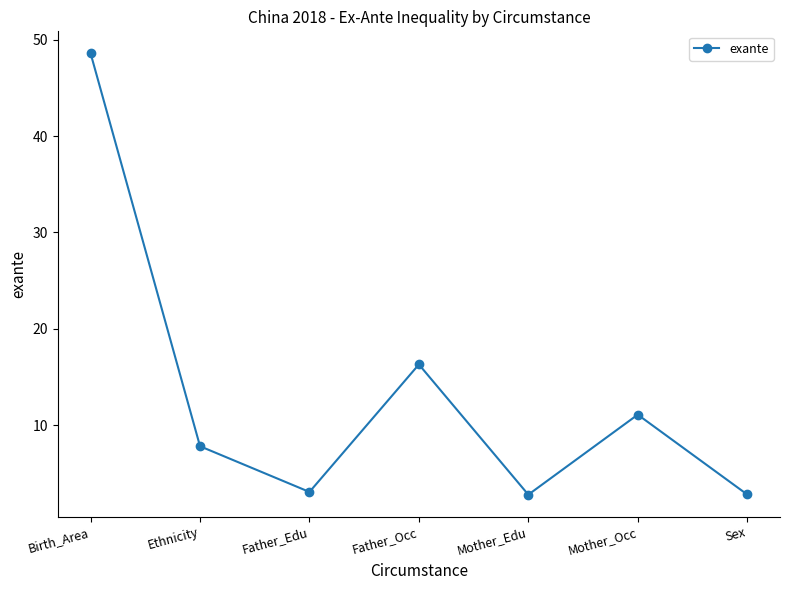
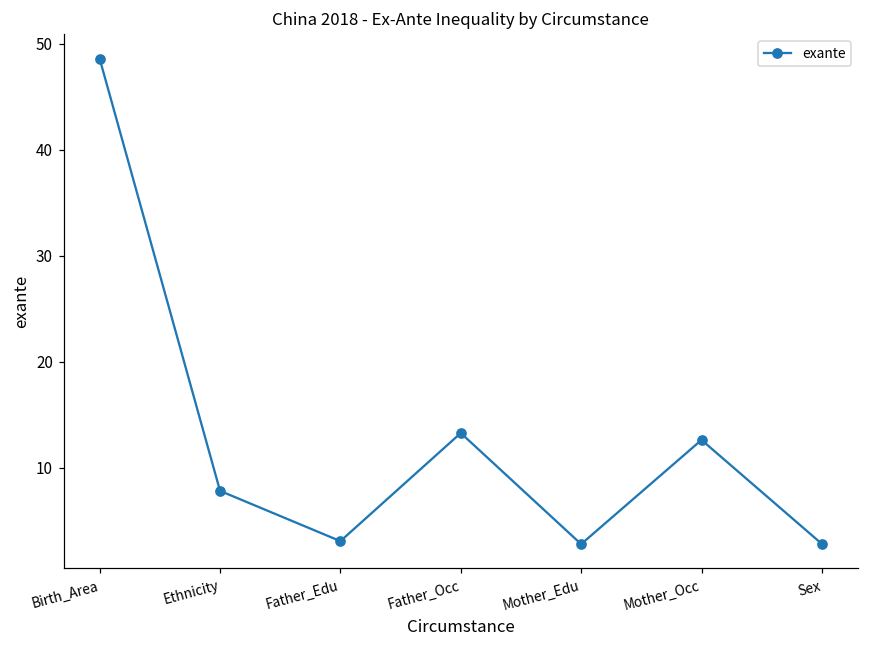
Father_Occ: 16 -> 13
Mother_Occ: 11 -> 13
